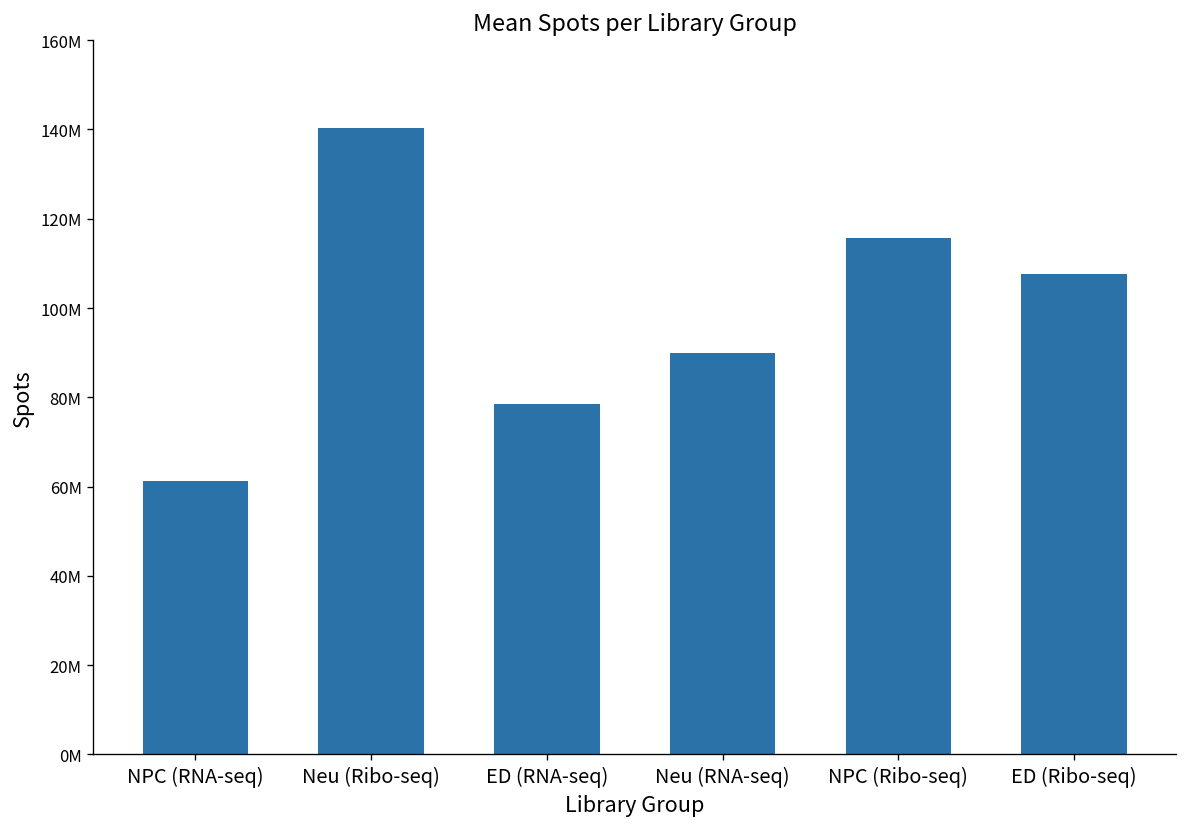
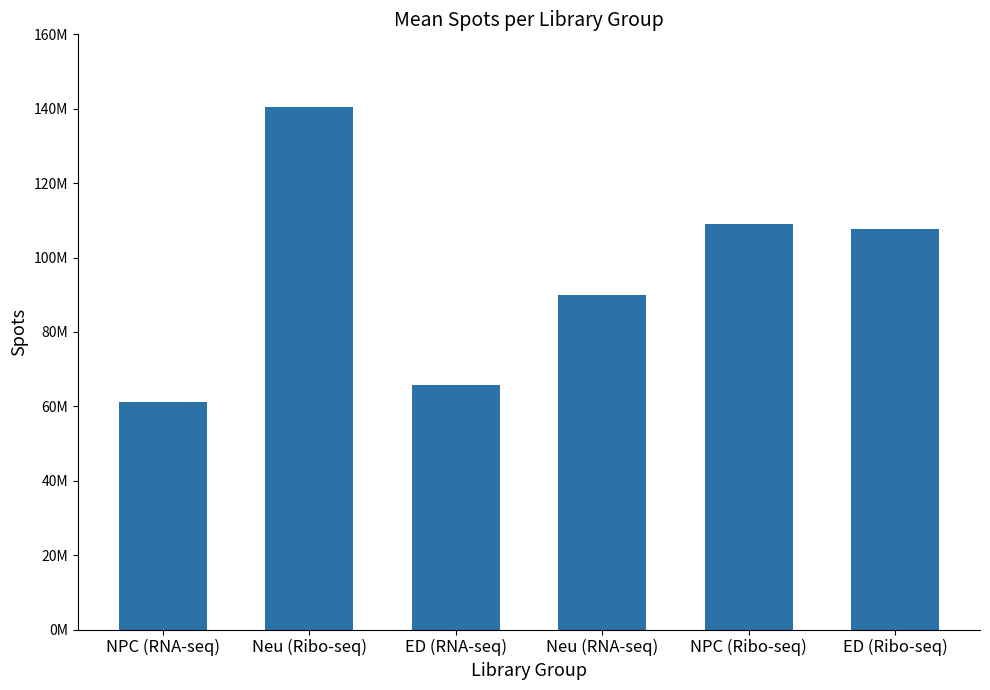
ED (RNA-seq): 78000000 -> 66000000
NPC (Ribo-seq): 116000000 -> 109000000
